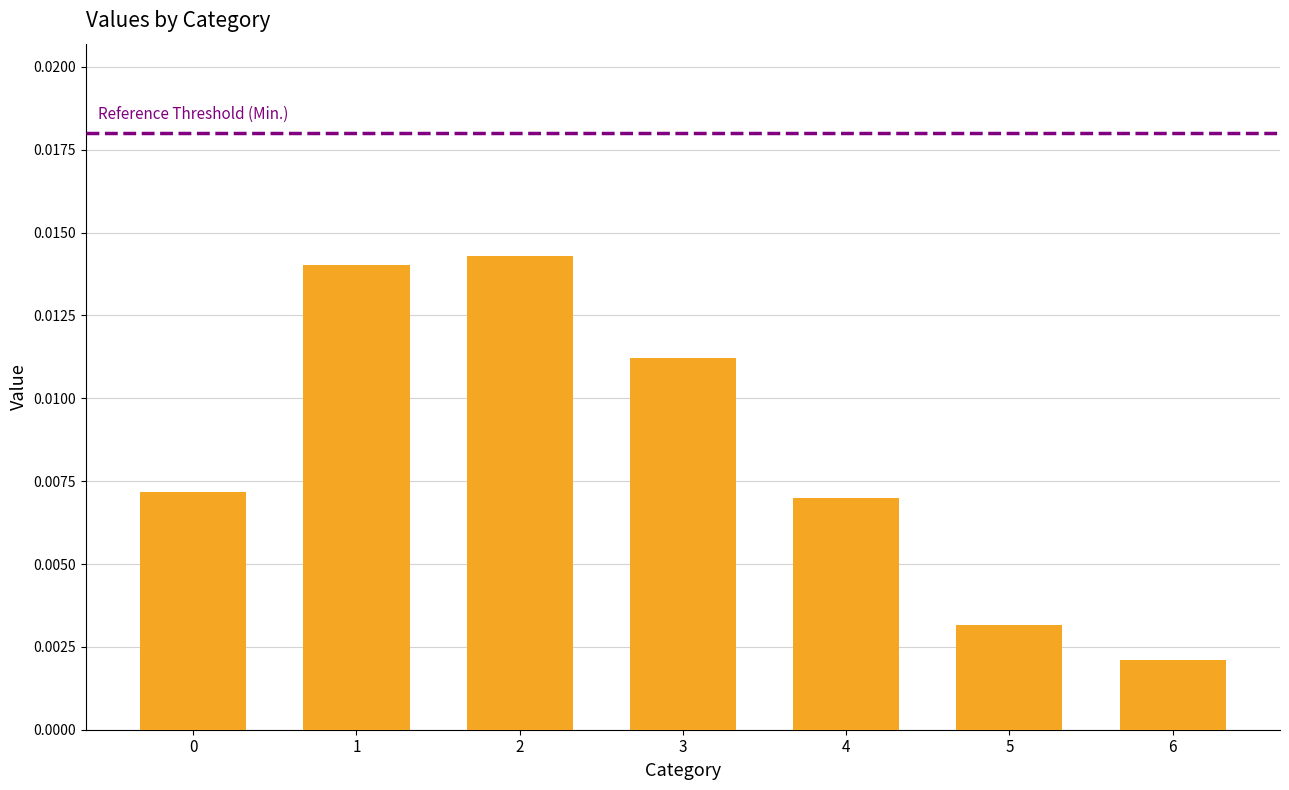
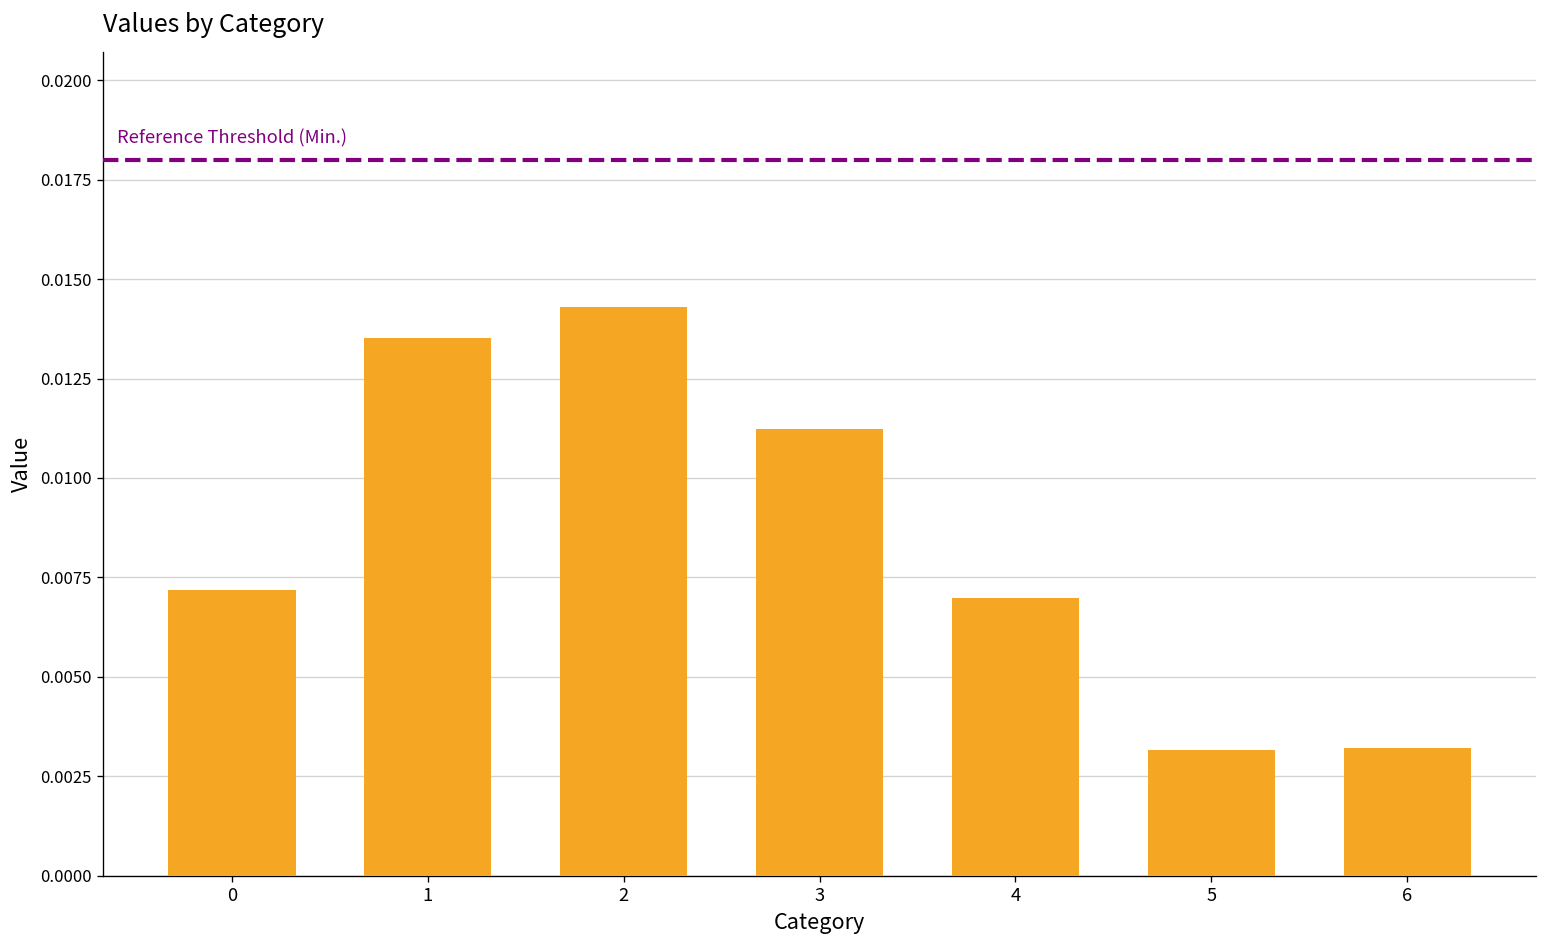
1: 0.0140 -> 0.0135
6: 0.0021 -> 0.0032
